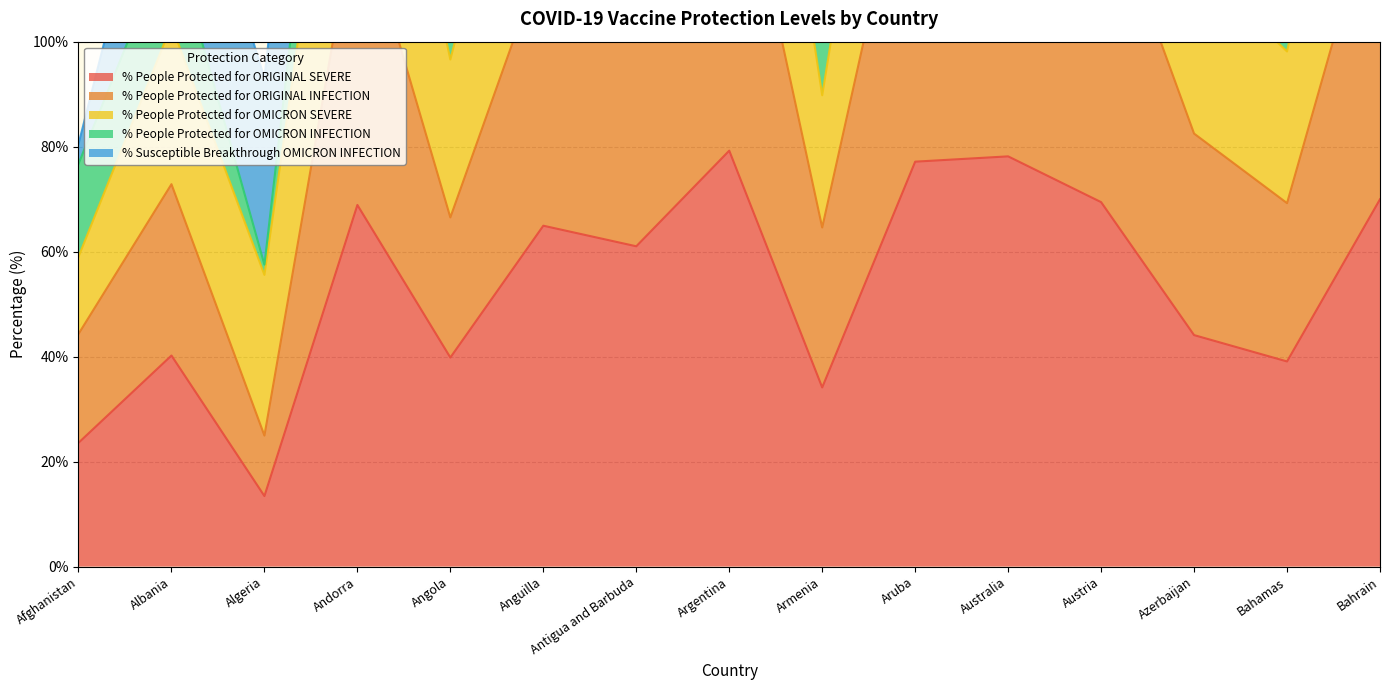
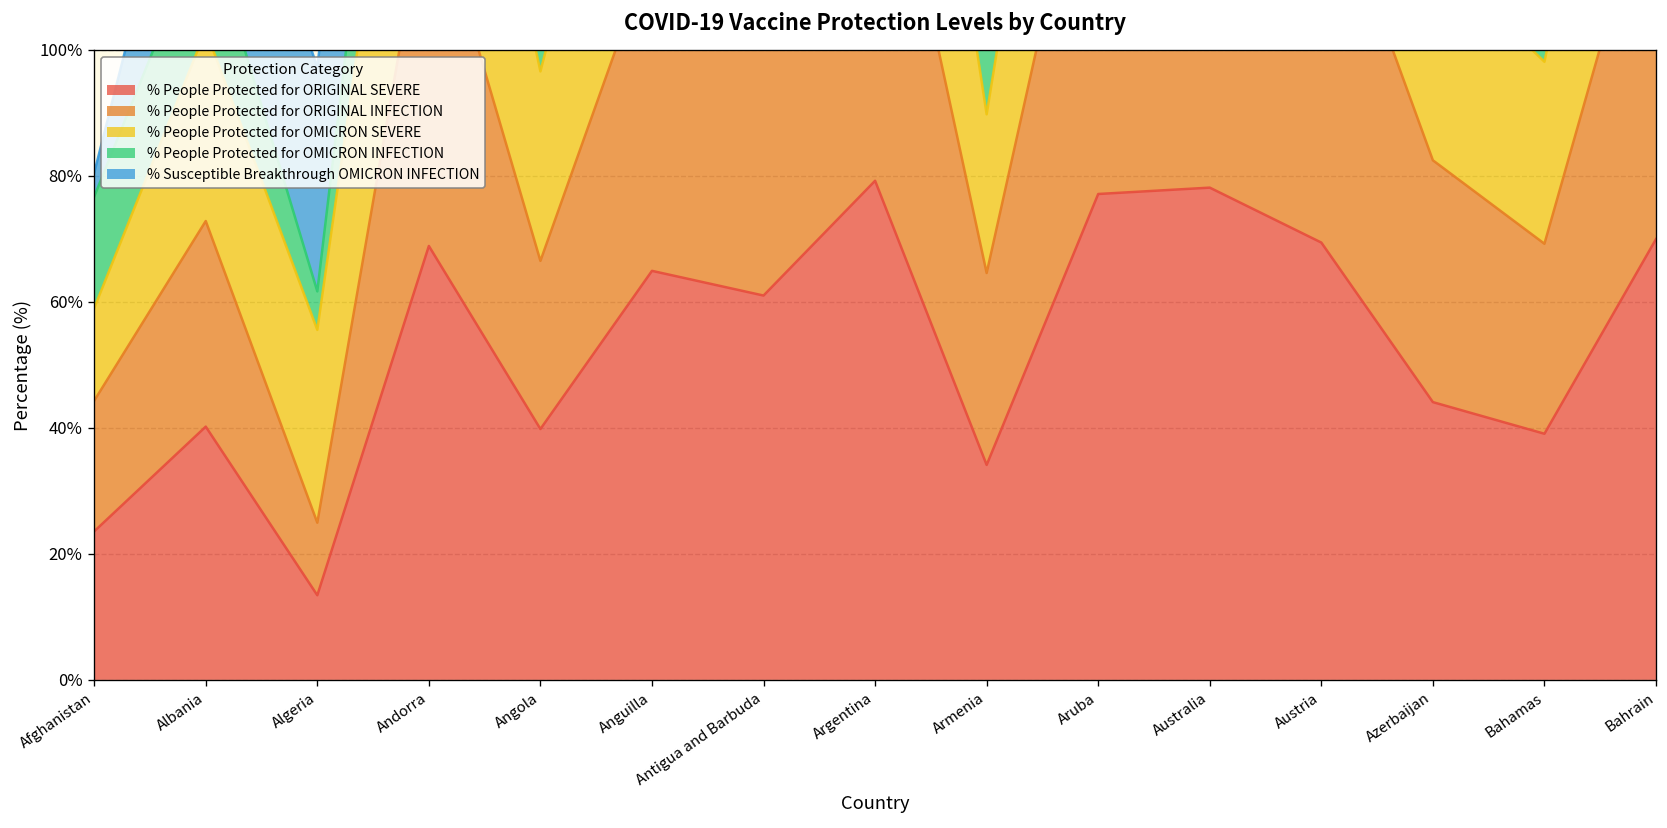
% People Protected for OMICRON INFECTION, Algeria: 2% -> 6%
